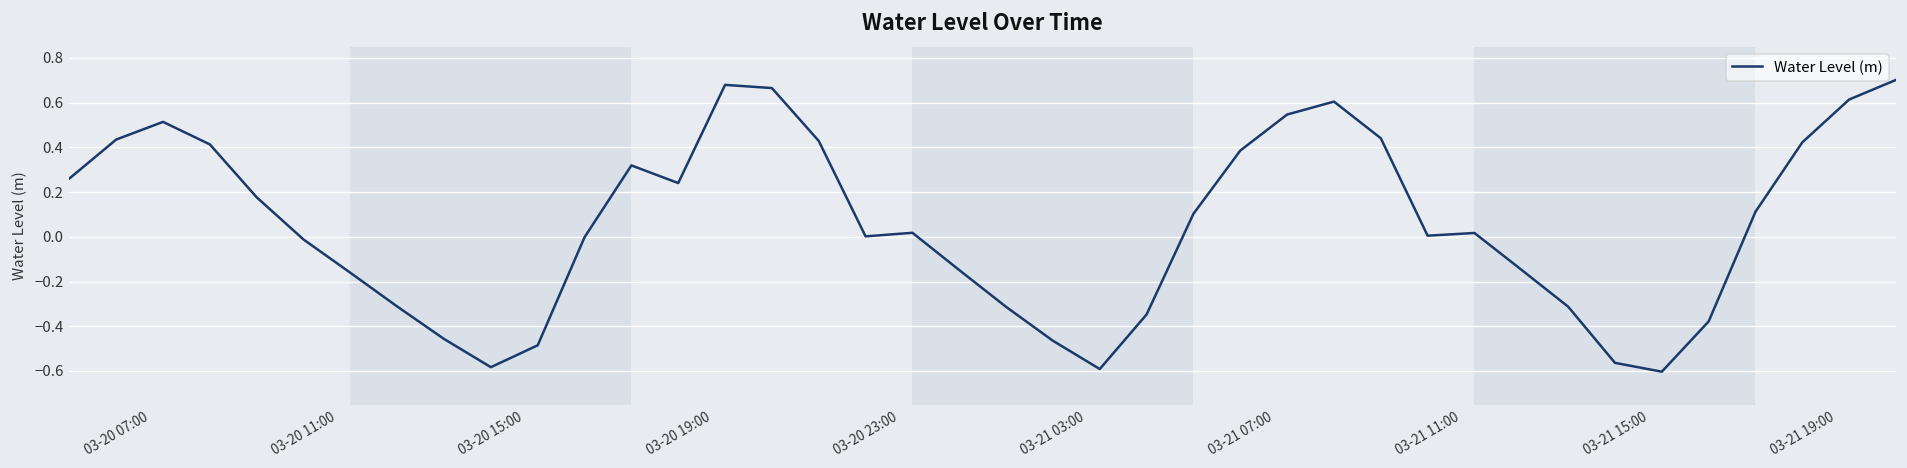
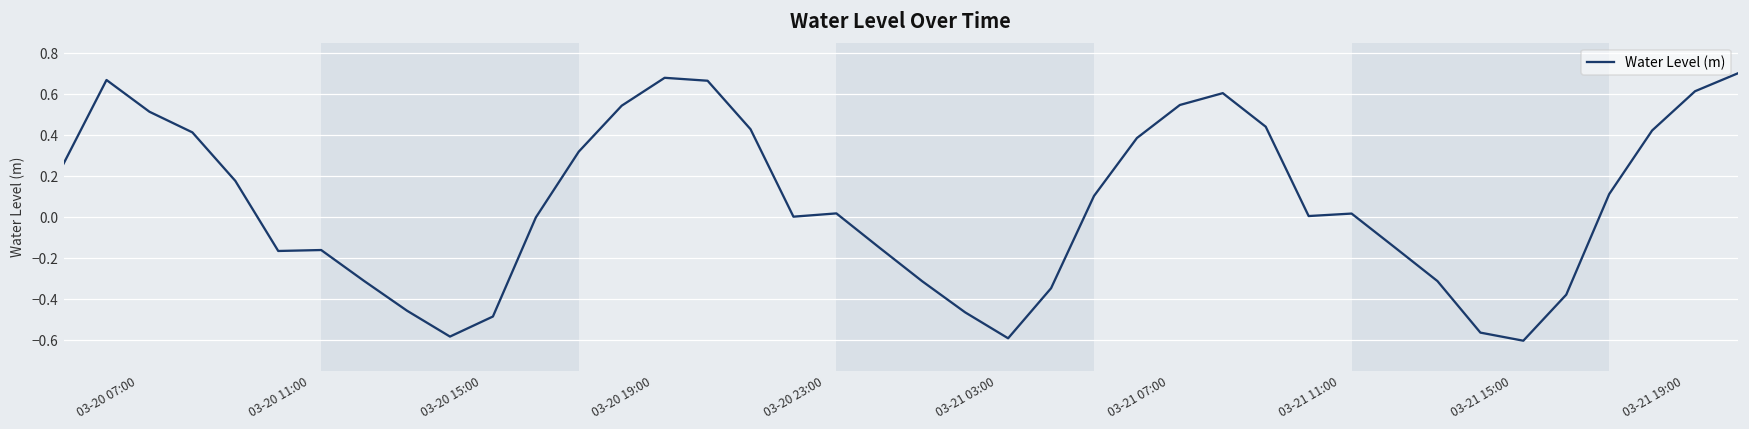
03-20 07:00: 0.43 -> 0.67
03-20 11:00: -0.01 -> -0.17
03-20 19:00: 0.24 -> 0.54
